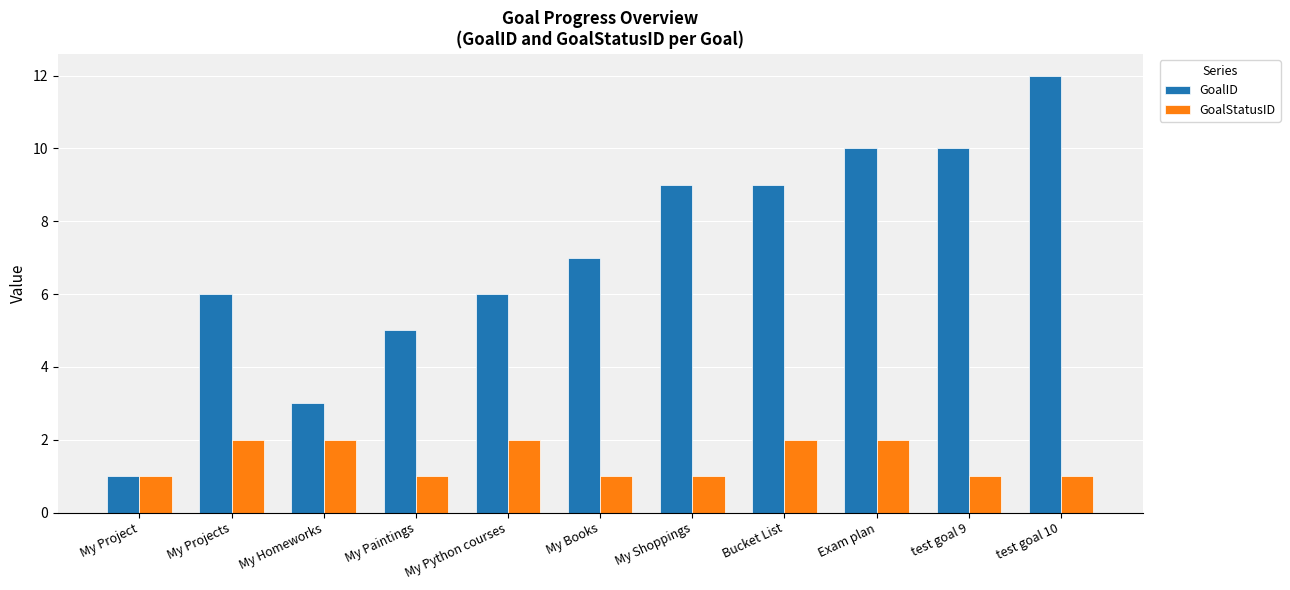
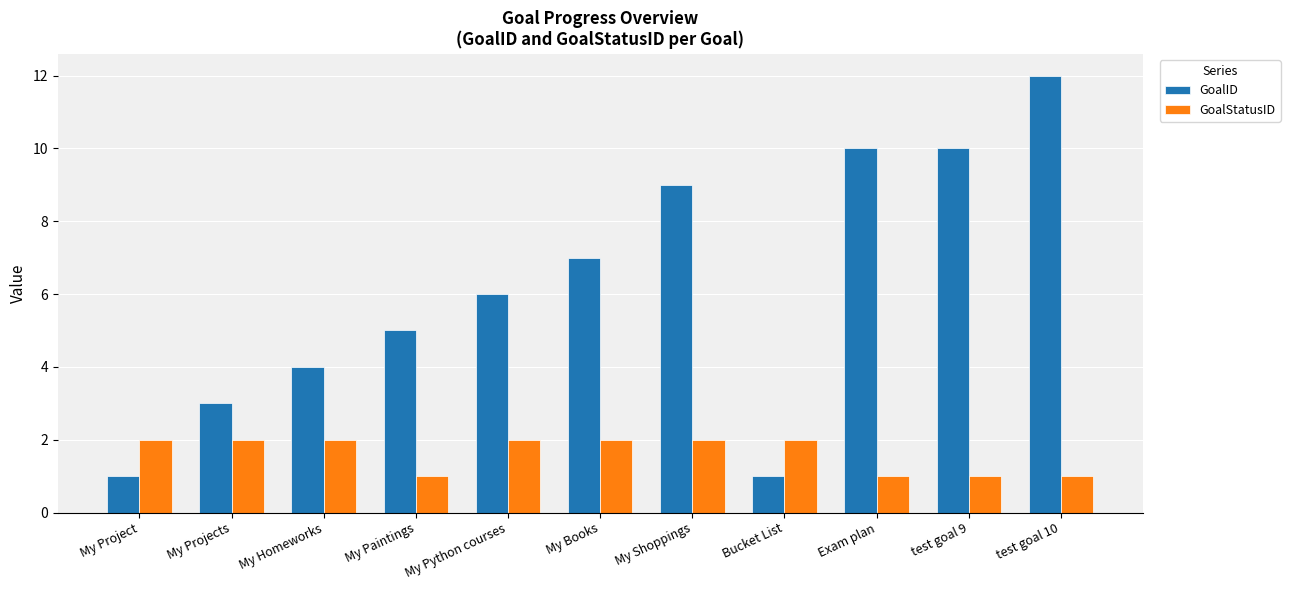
GoalStatusID, My Project: 1 -> 2
GoalID, My Projects: 6 -> 3
GoalID, My Homeworks: 3 -> 4
GoalStatusID, My Books: 1 -> 2
GoalStatusID, My Shoppings: 1 -> 2
GoalID, Bucket List: 9 -> 1
GoalStatusID, Exam plan: 2 -> 1
